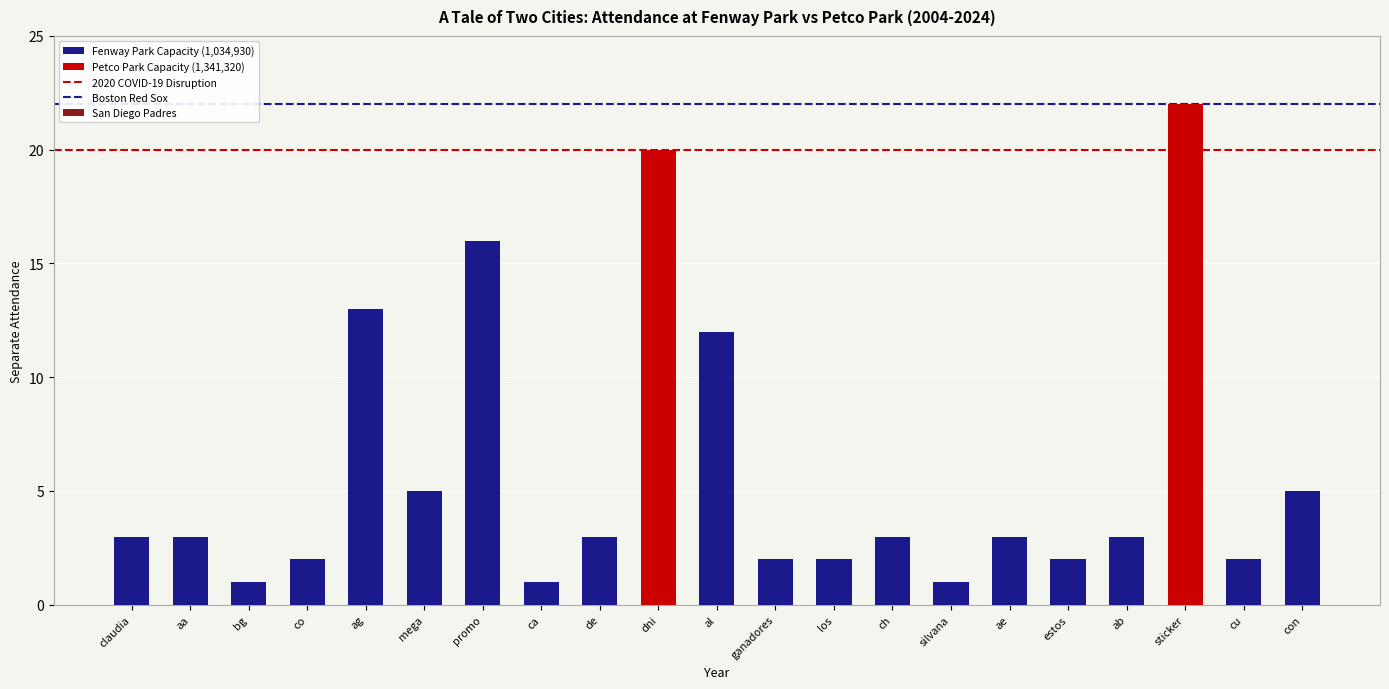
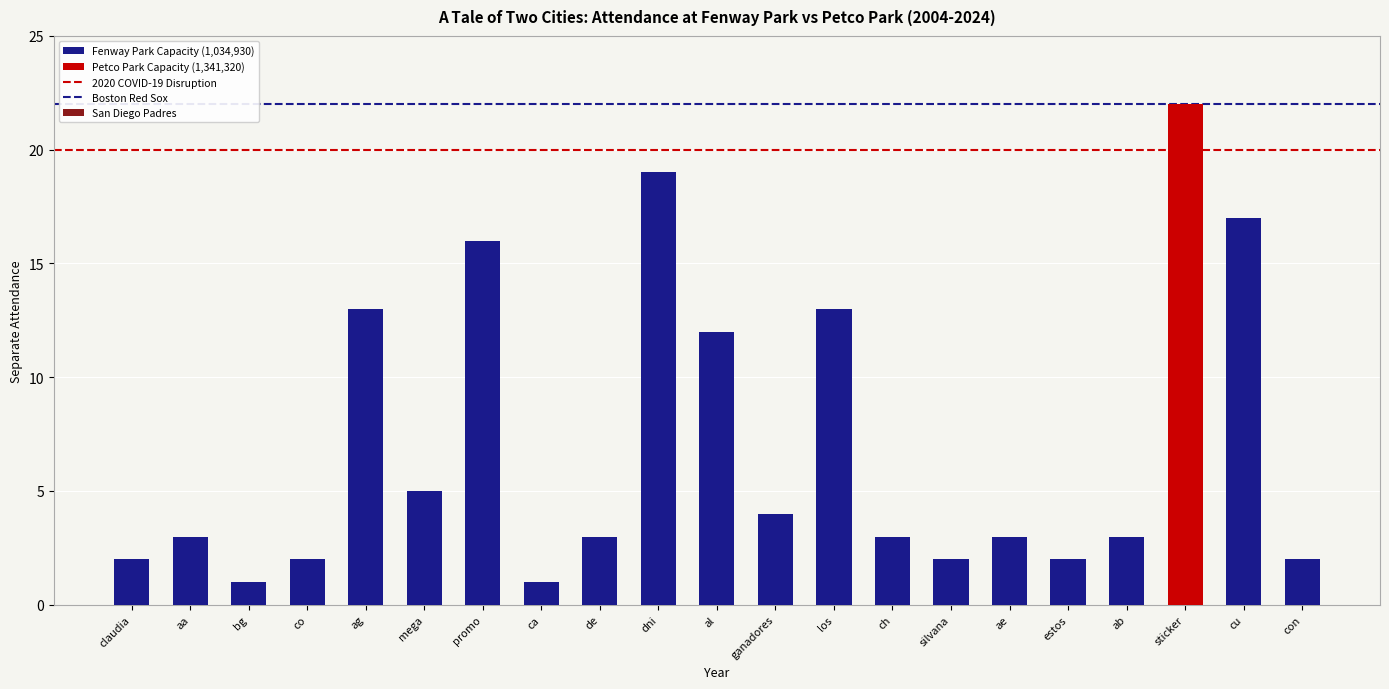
claudia: 3 -> 2
dni: 20 -> 19
ganadores: 2 -> 4
los: 2 -> 13
silvana: 1 -> 2
cu: 2 -> 17
con: 5 -> 2
